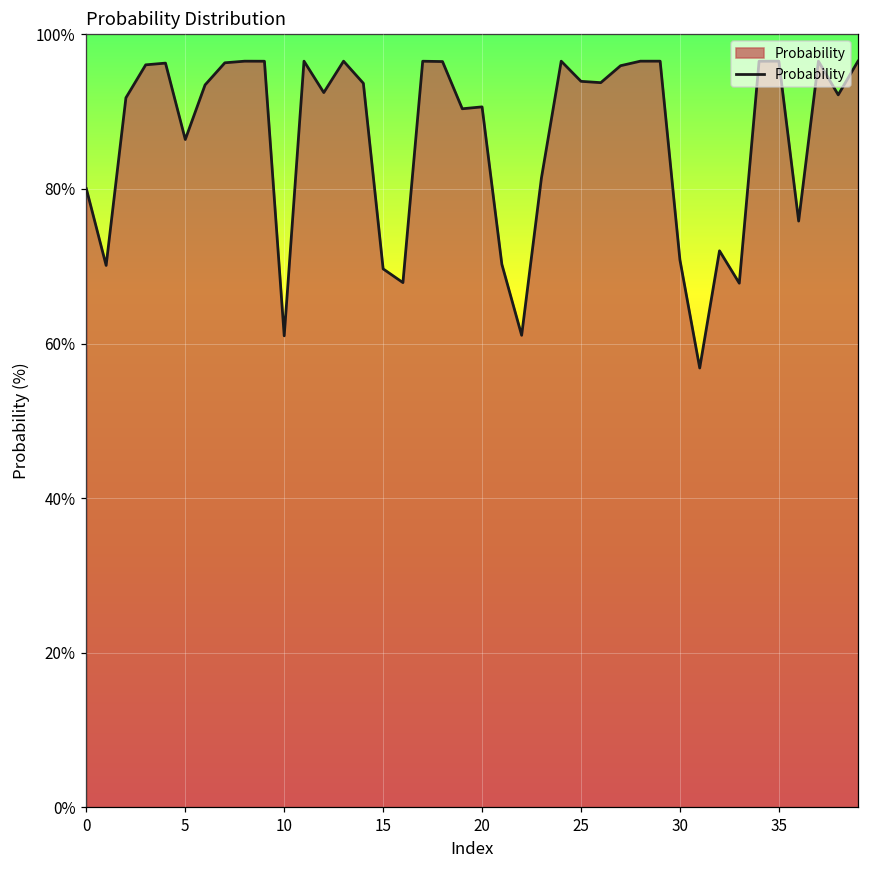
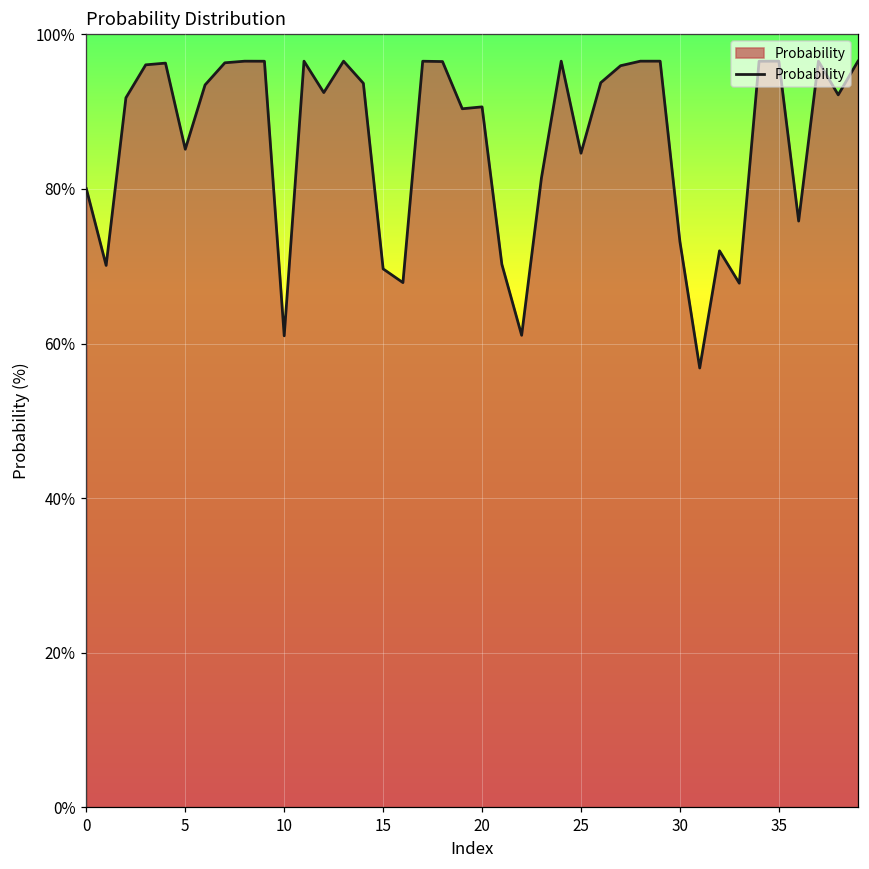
5: 86% -> 85%
25: 94% -> 85%
30: 71% -> 73%
